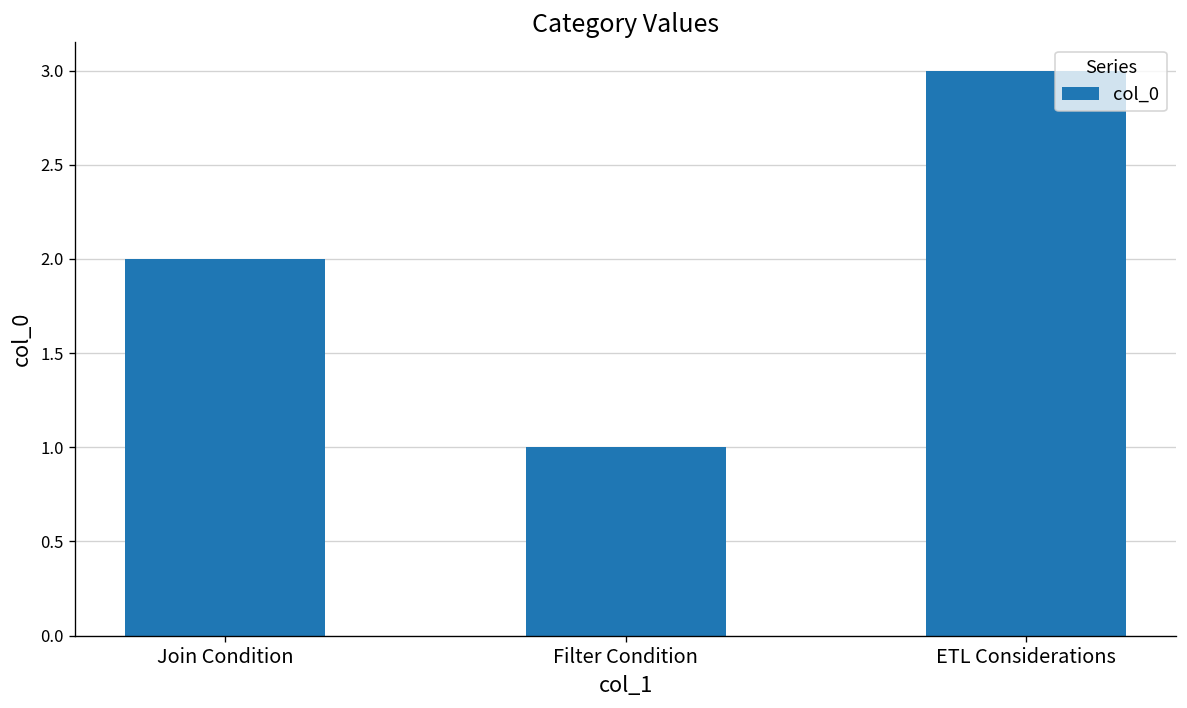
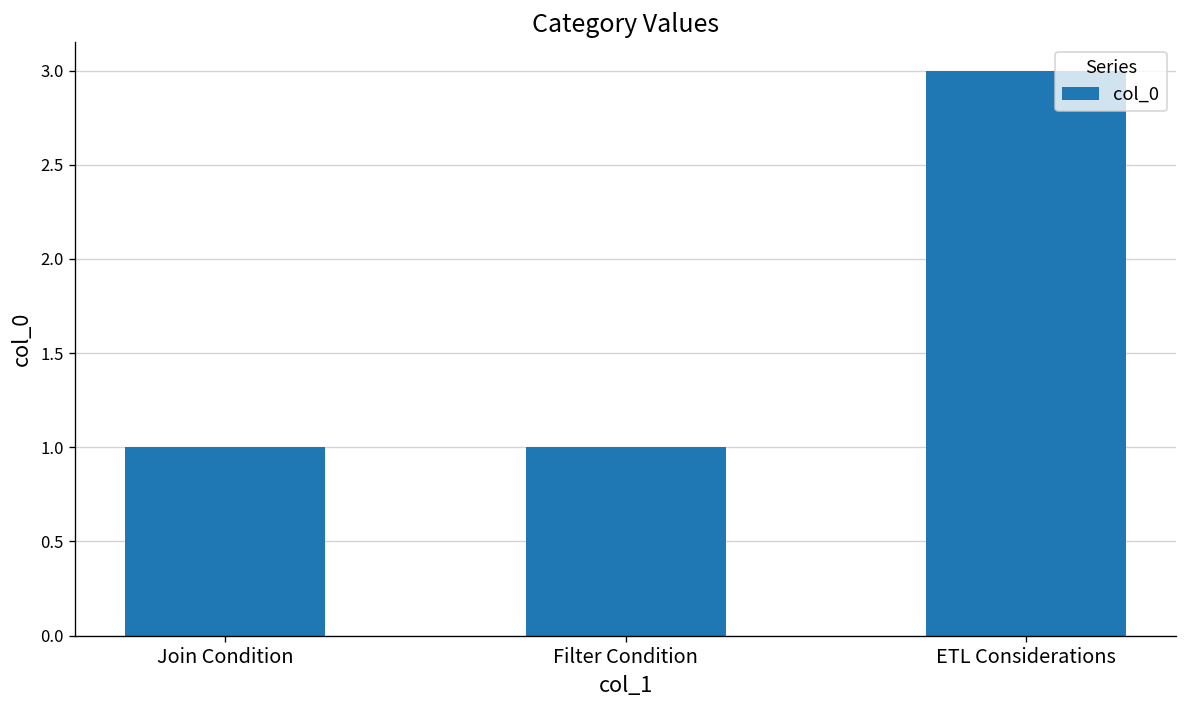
Join Condition: 2 -> 1
